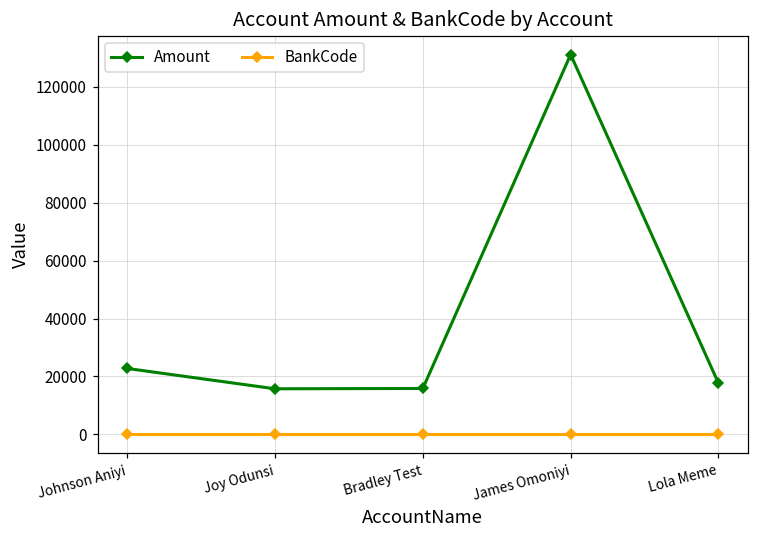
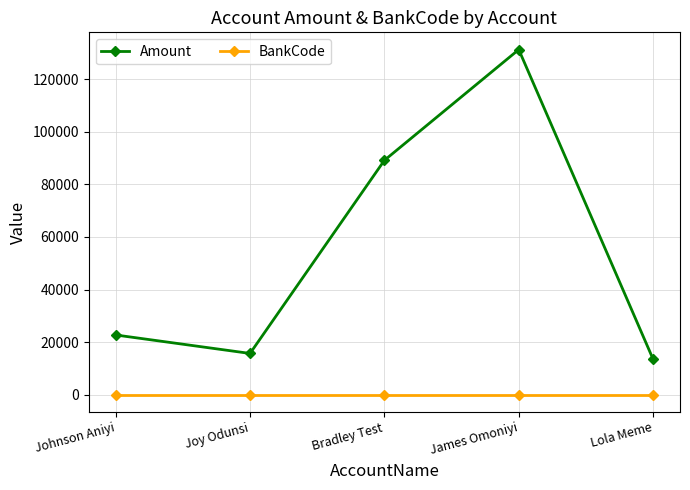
Amount, Bradley Test: 16000 -> 89000
Amount, Lola Meme: 18000 -> 14000
